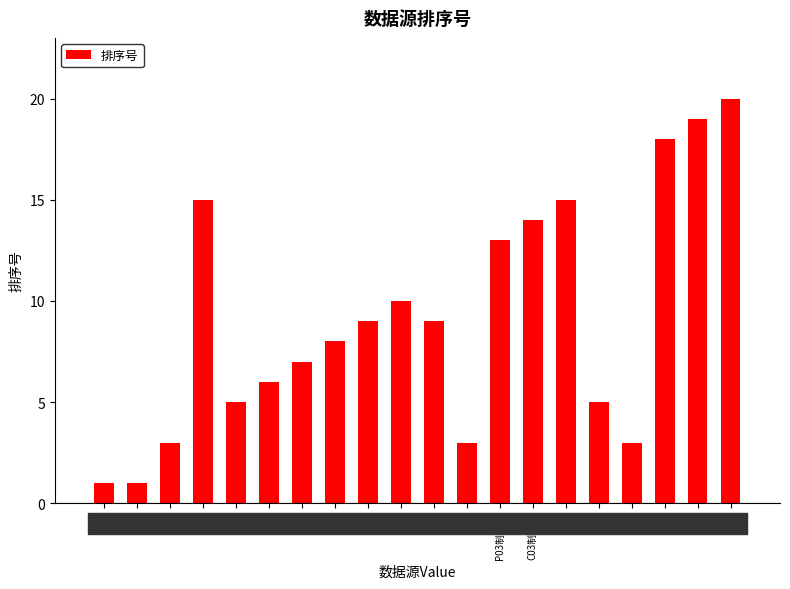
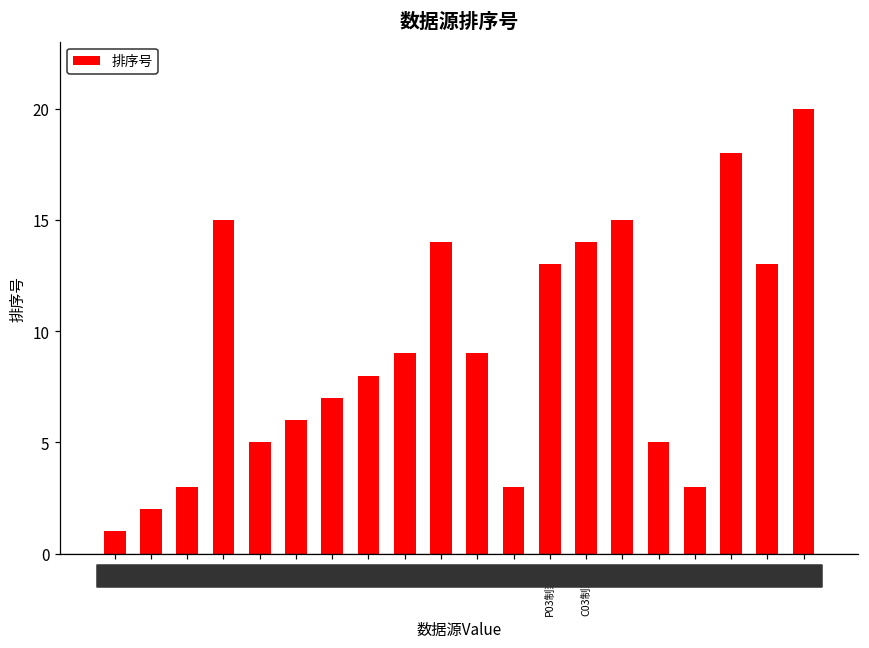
排序号, CB: 1 -> 2
排序号, CJ: 10 -> 14
排序号, J05: 19 -> 13
